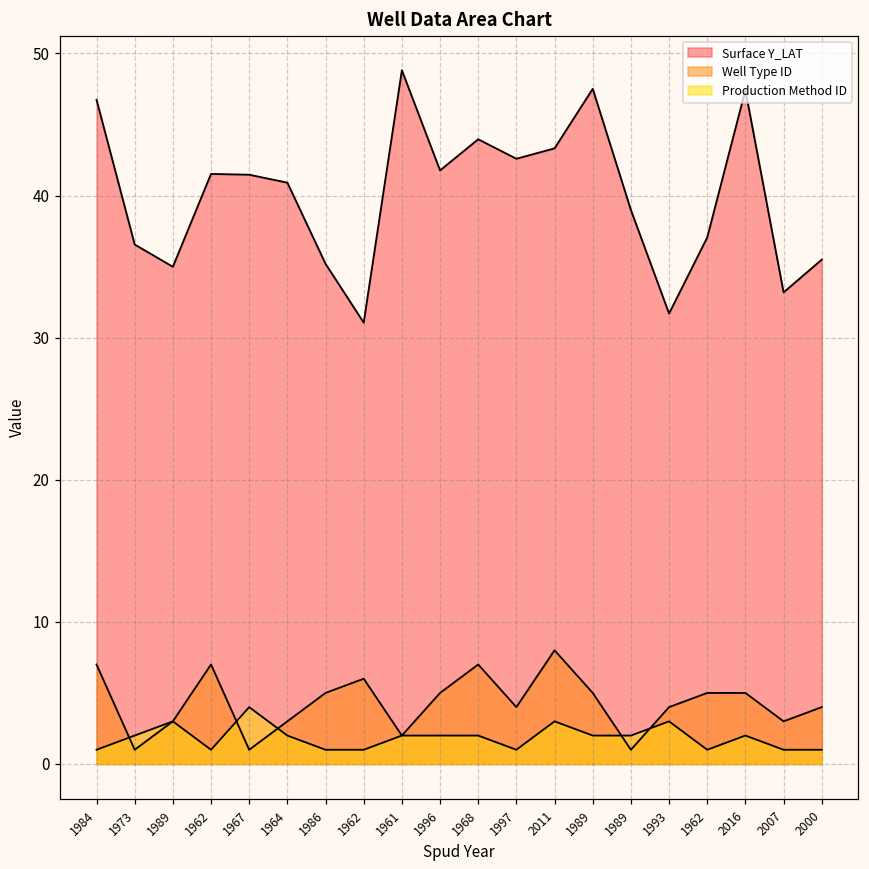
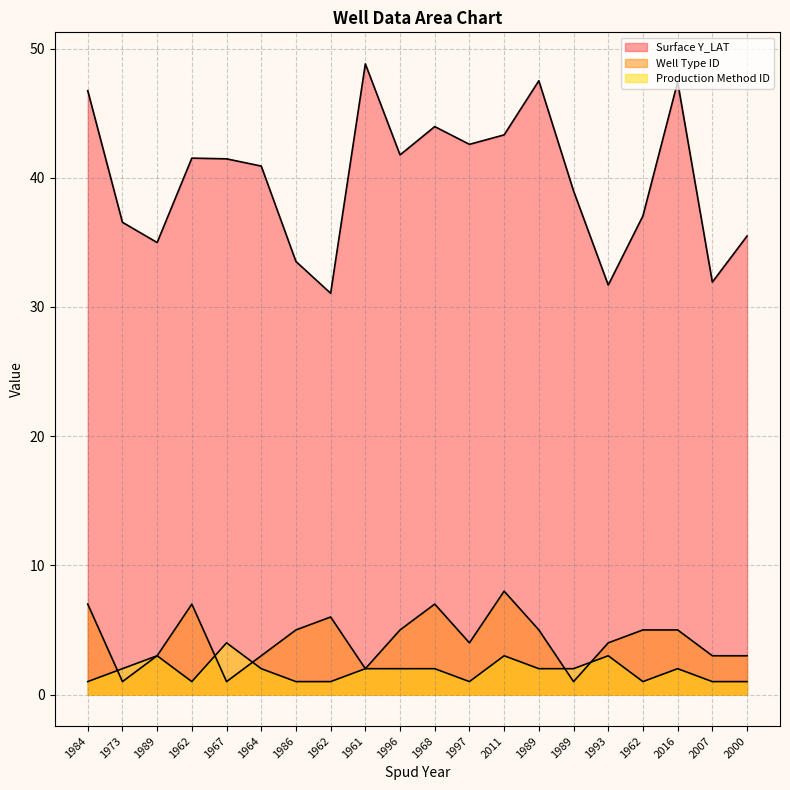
Surface Y_LAT, 1986: 35.2 -> 33.5
Surface Y_LAT, 2007: 33.2 -> 31.9
Well Type ID, 2000: 4 -> 3
